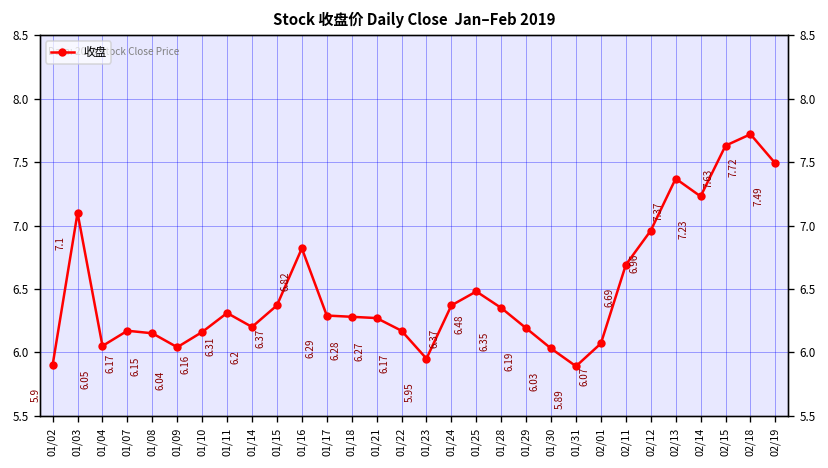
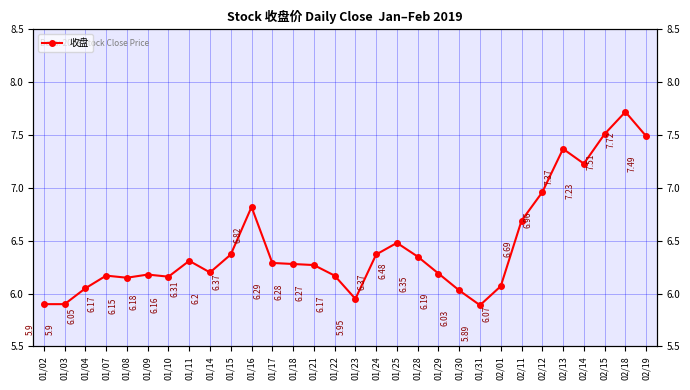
01/03: 7.1 -> 5.9
01/09: 6.04 -> 6.18
02/15: 7.63 -> 7.51
